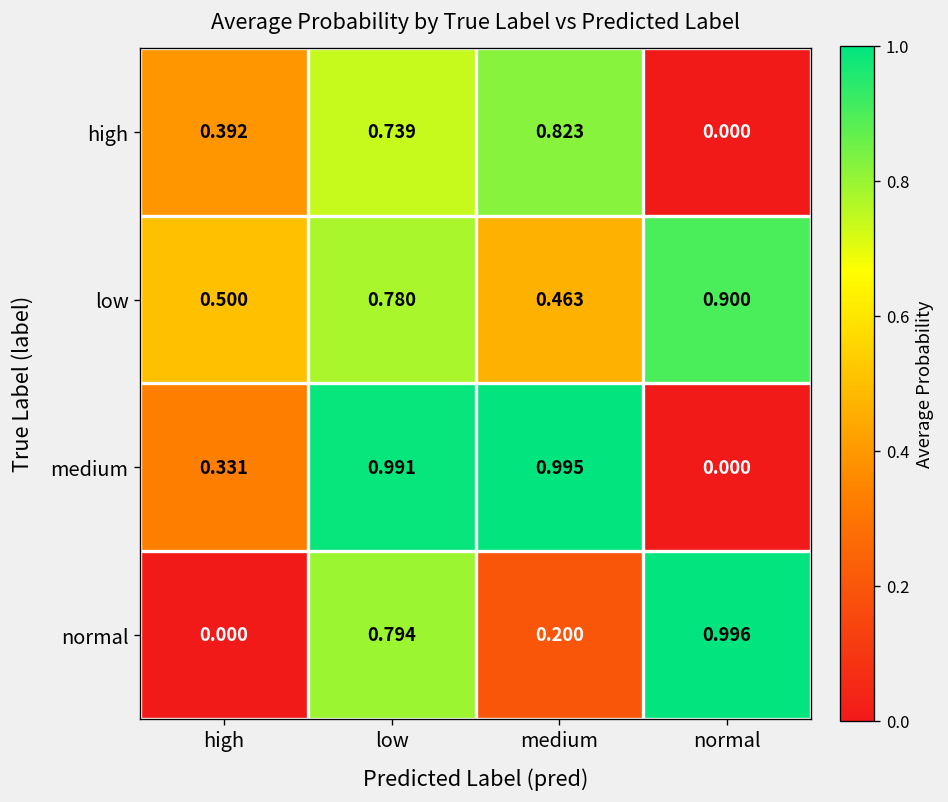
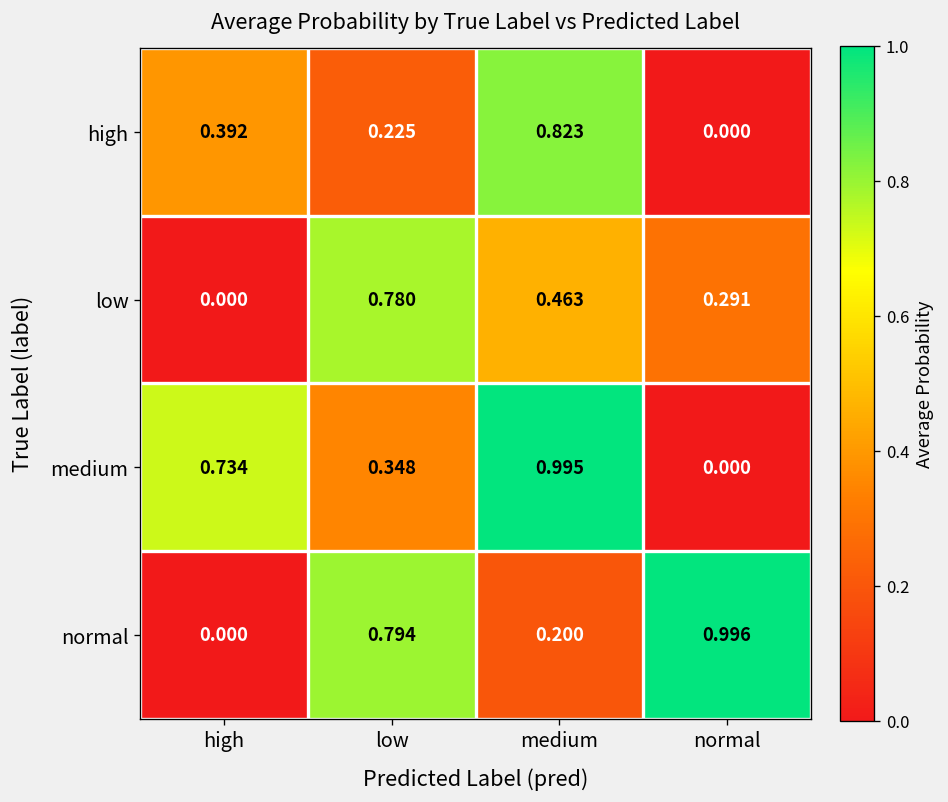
high, low: 0.739 -> 0.225
low, high: 0.500 -> 0.000
low, normal: 0.900 -> 0.291
medium, high: 0.331 -> 0.734
medium, low: 0.991 -> 0.348
